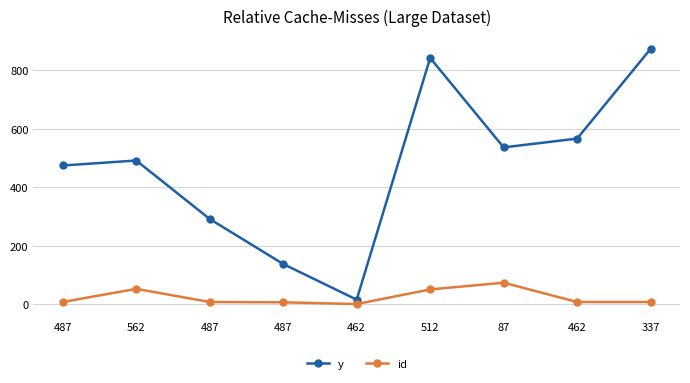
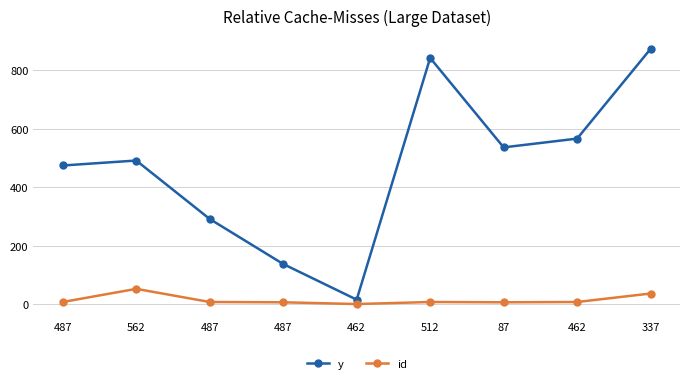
id, 512: 50 -> 10
id, 87: 70 -> 10
id, 337: 10 -> 40
